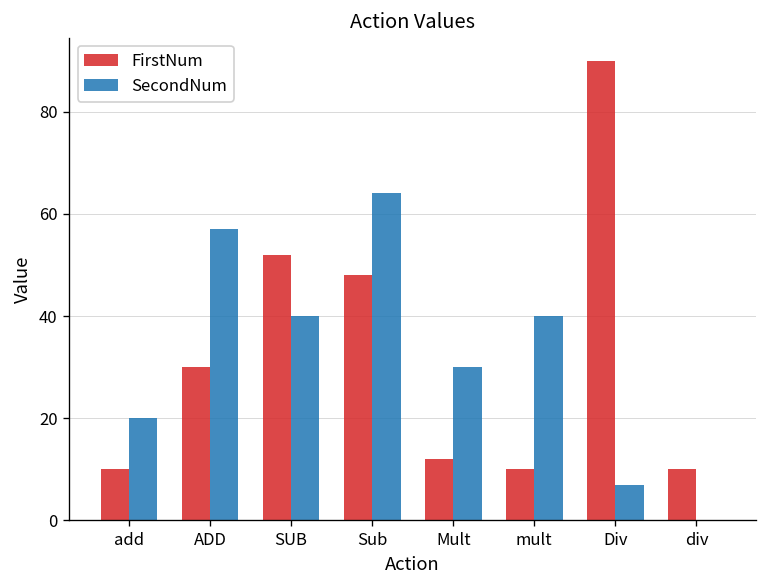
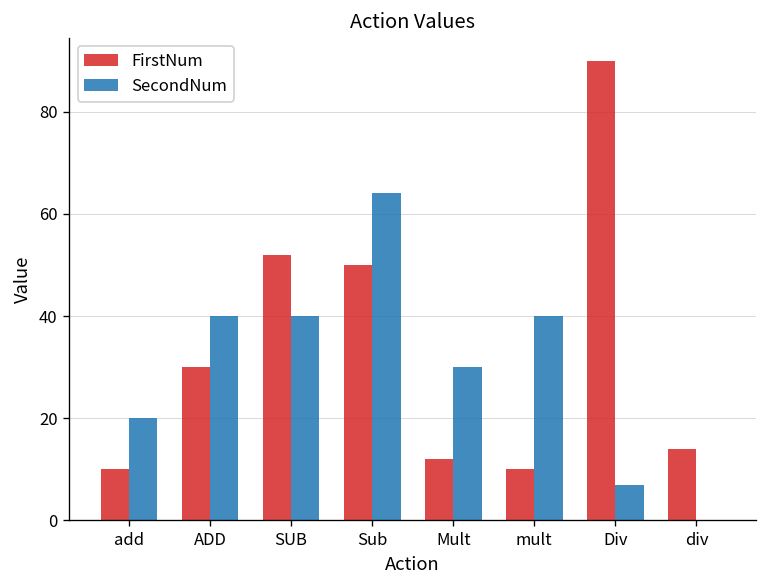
SecondNum, ADD: 57 -> 40
FirstNum, Sub: 48 -> 50
FirstNum, div: 10 -> 14
